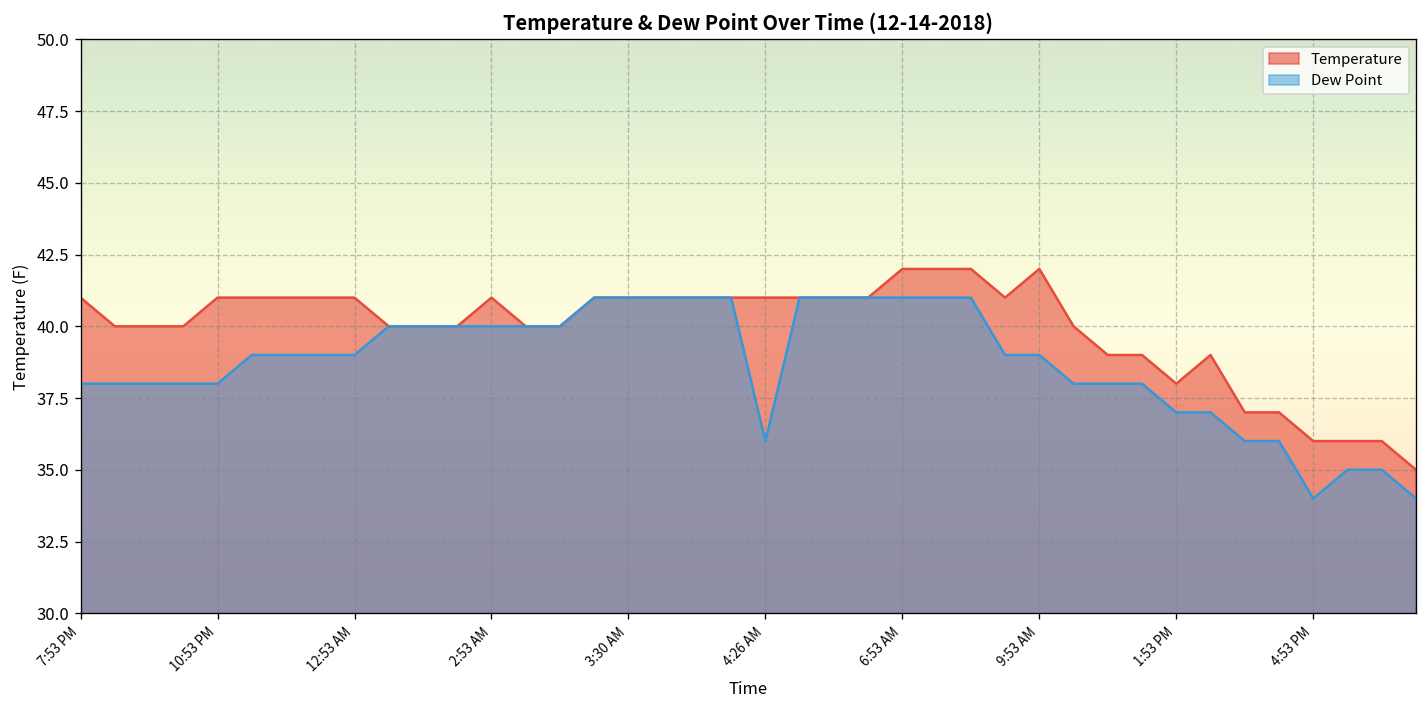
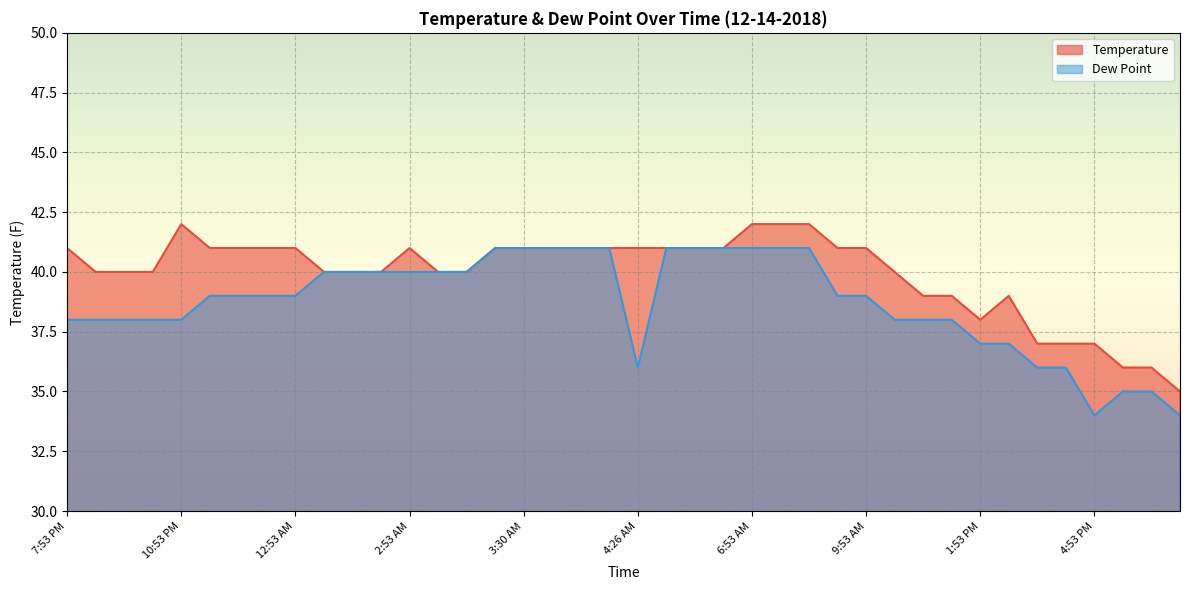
Temperature, 10:53 PM: 41 -> 42
Temperature, 9:53 AM: 42 -> 41
Temperature, 4:53 PM: 36 -> 37
